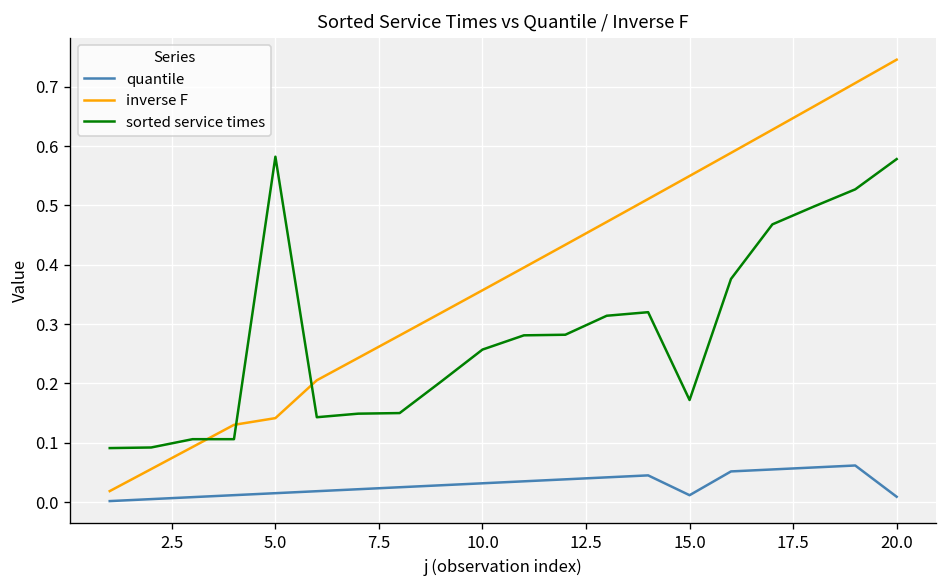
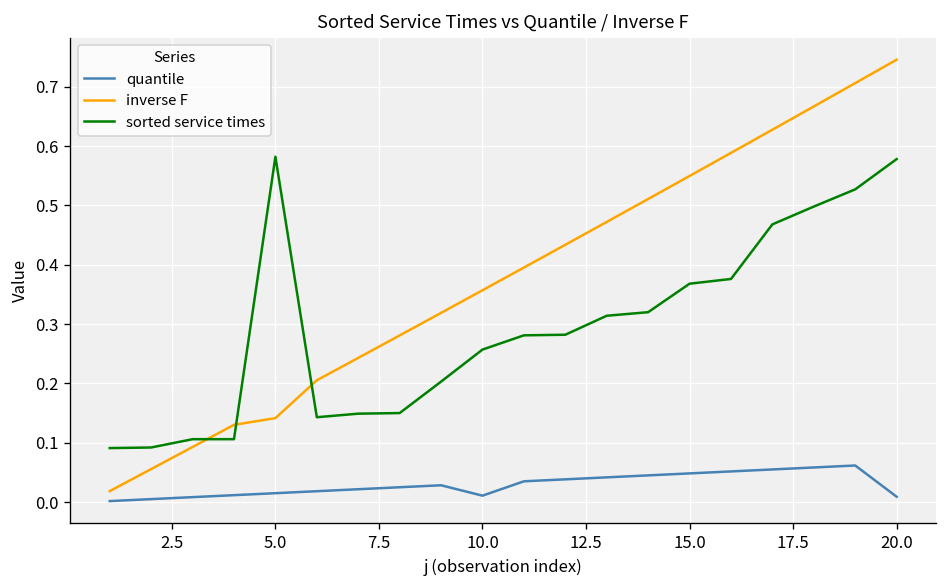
quantile, 10.0: 0.03 -> 0.01
quantile, 15.0: 0.01 -> 0.05
sorted service times, 15.0: 0.17 -> 0.37
